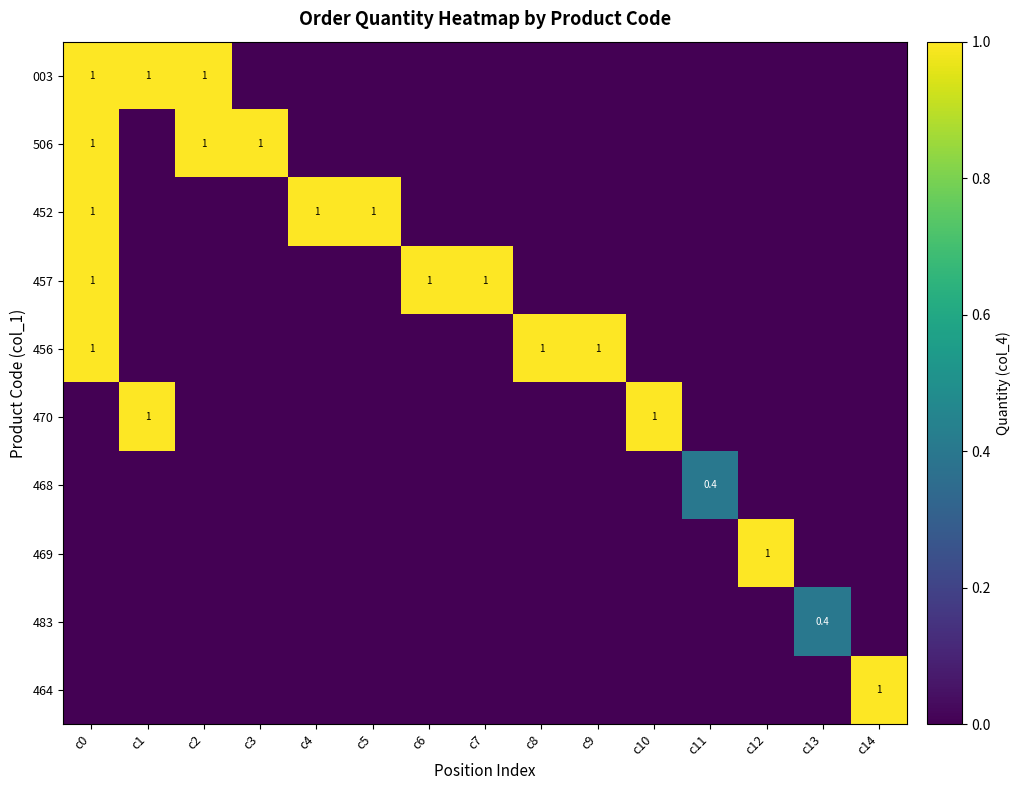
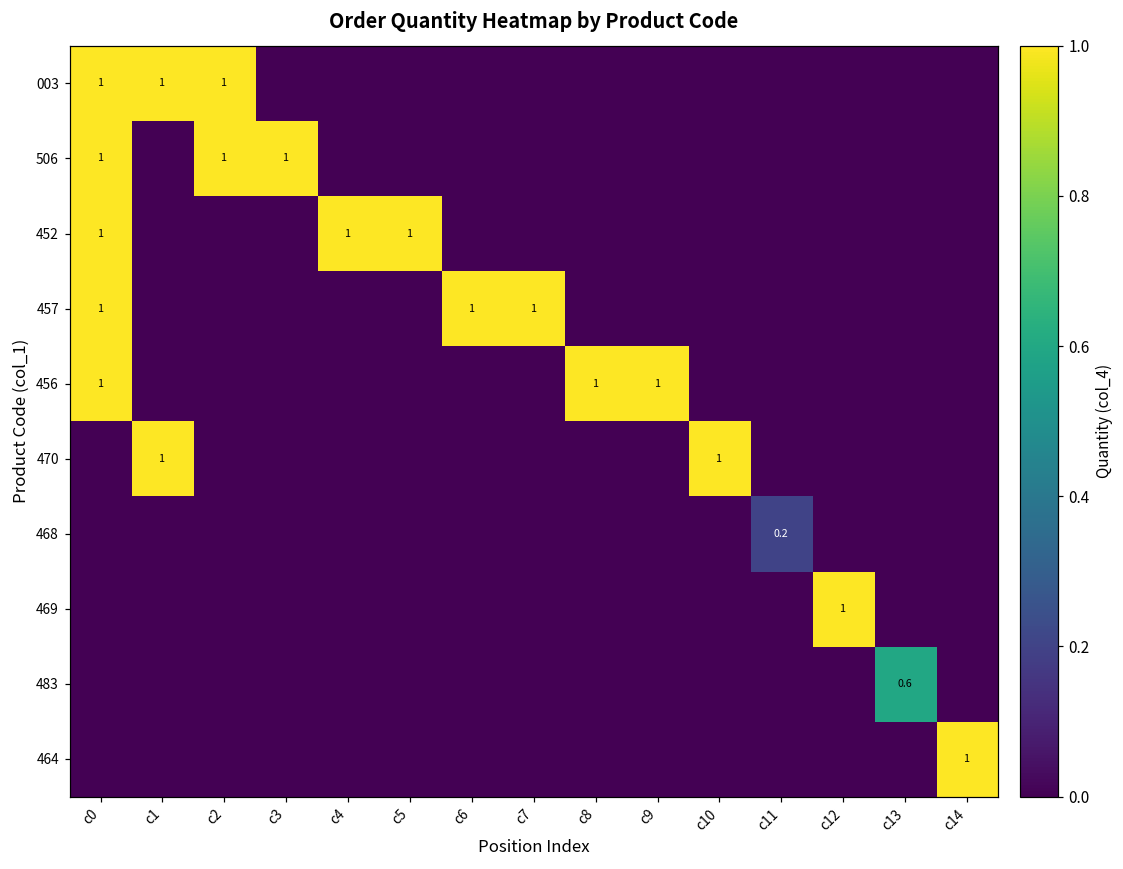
468, c11: 0.4 -> 0.2
483, c13: 0.4 -> 0.6
